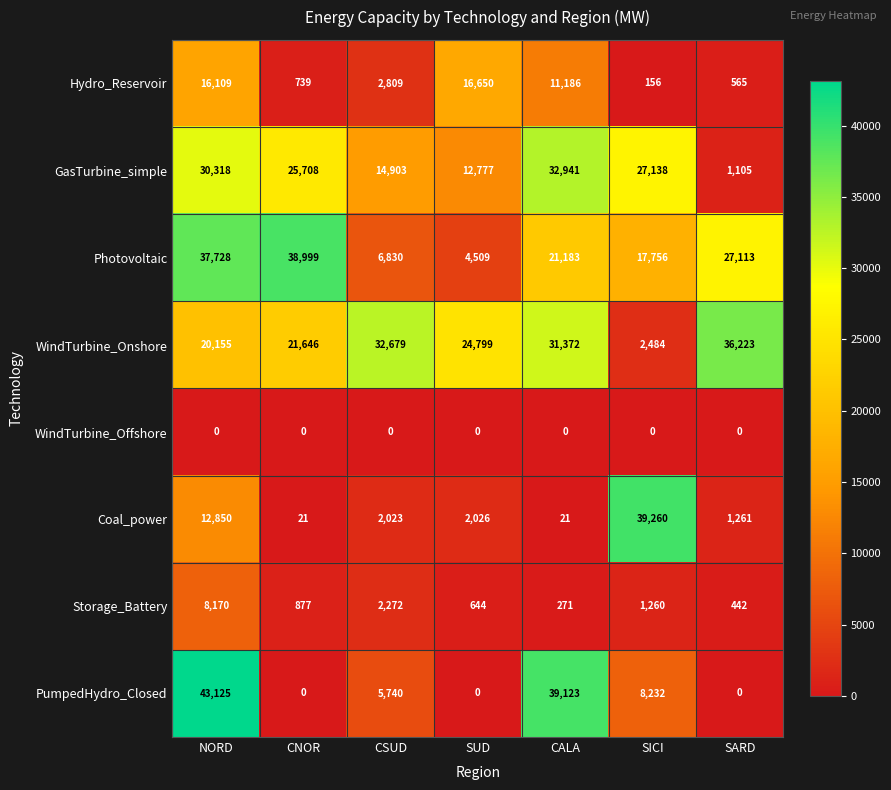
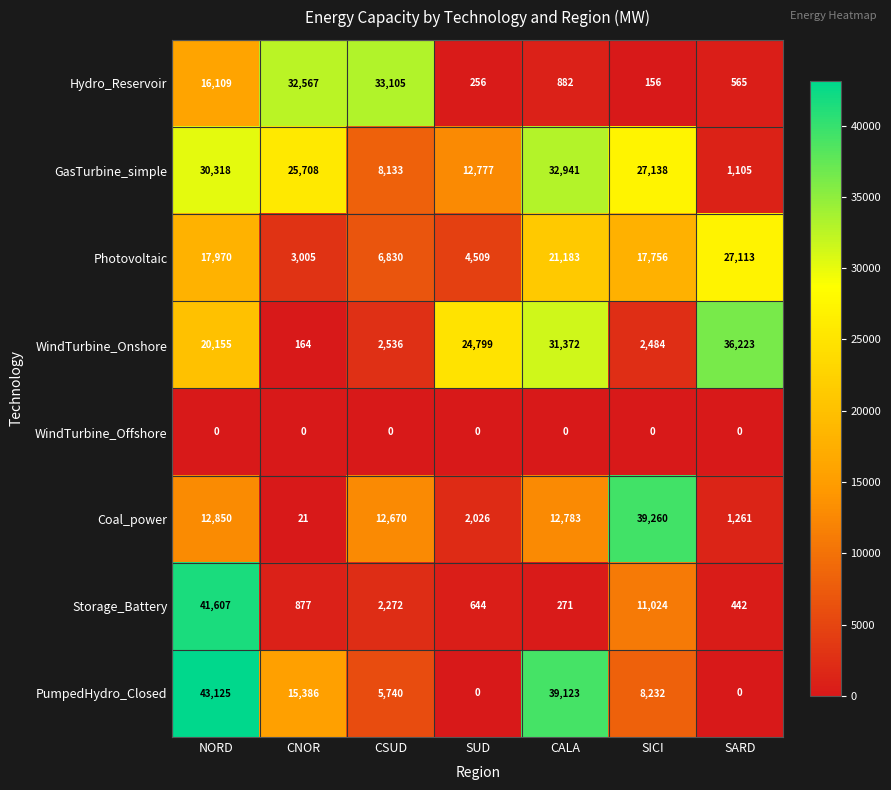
Hydro_Reservoir, CNOR: 739 -> 32,567
Hydro_Reservoir, CSUD: 2,809 -> 33,105
Hydro_Reservoir, SUD: 16,650 -> 256
Hydro_Reservoir, CALA: 11,186 -> 882
GasTurbine_simple, CSUD: 14,903 -> 8,133
Photovoltaic, NORD: 37,728 -> 17,970
Photovoltaic, CNOR: 38,999 -> 3,005
WindTurbine_Onshore, CNOR: 21,646 -> 164
WindTurbine_Onshore, CSUD: 32,679 -> 2,536
Coal_power, CSUD: 2,023 -> 12,670
Coal_power, CALA: 21 -> 12,783
Storage_Battery, NORD: 8,170 -> 41,607
Storage_Battery, SICI: 1,260 -> 11,024
PumpedHydro_Closed, CNOR: 0 -> 15,386
